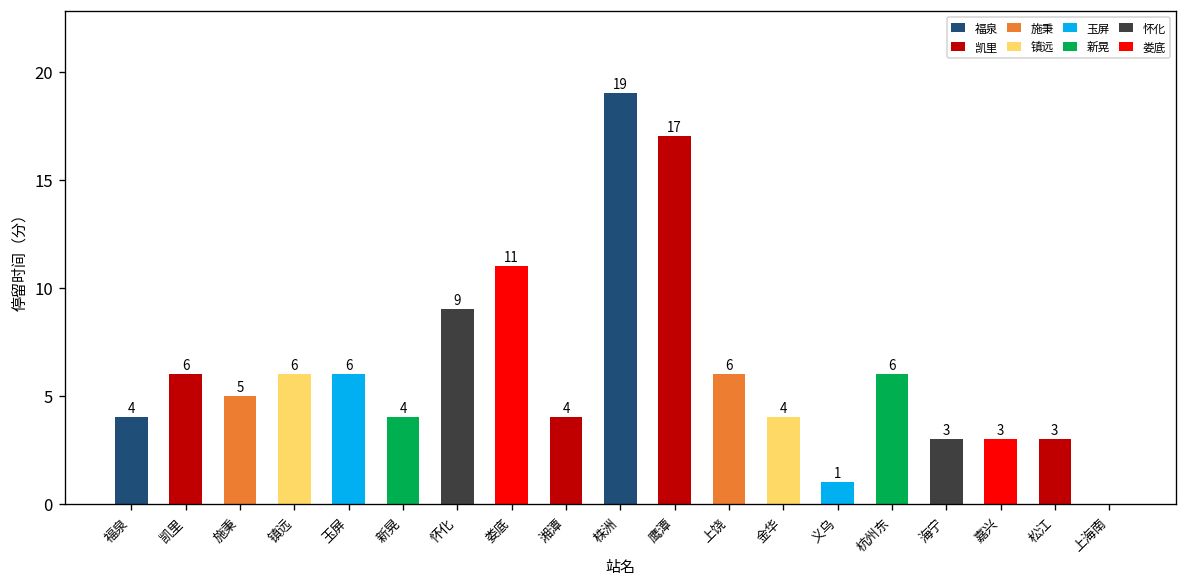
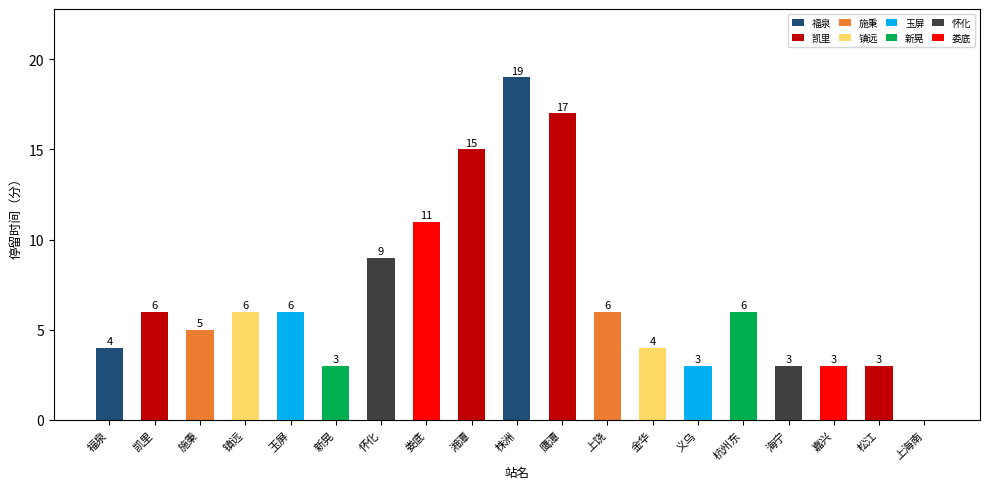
新晃: 4 -> 3
湘潭: 4 -> 15
义乌: 1 -> 3
